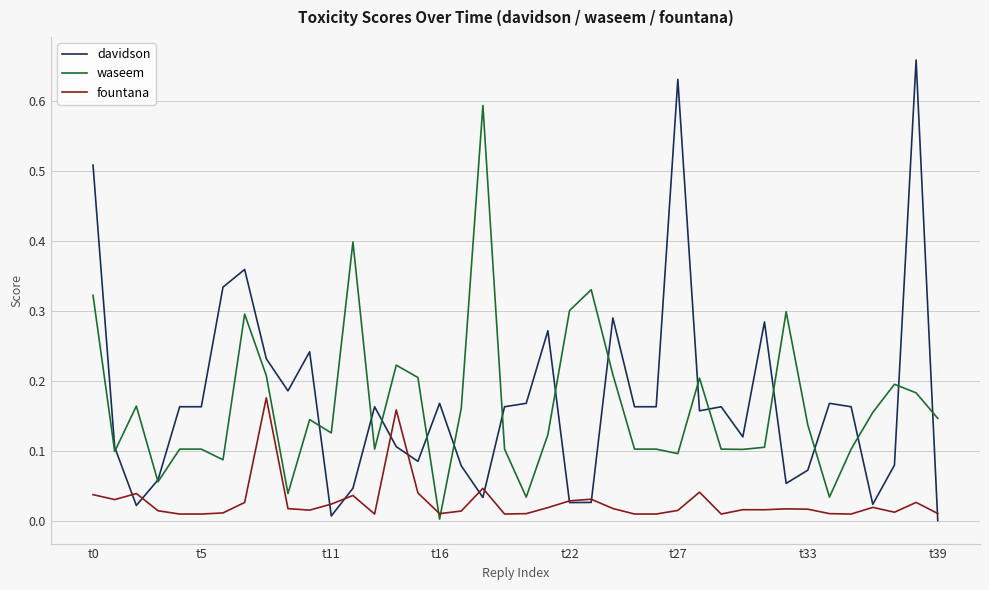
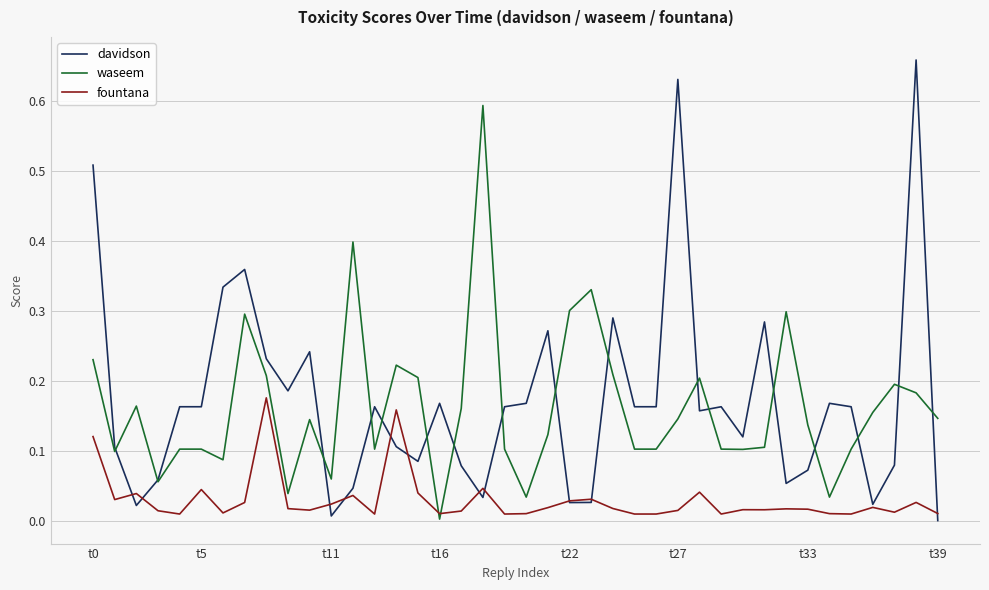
waseem, t0: 0.32 -> 0.23
fountana, t0: 0.04 -> 0.12
fountana, t5: 0.01 -> 0.04
waseem, t11: 0.13 -> 0.06
waseem, t27: 0.10 -> 0.15
